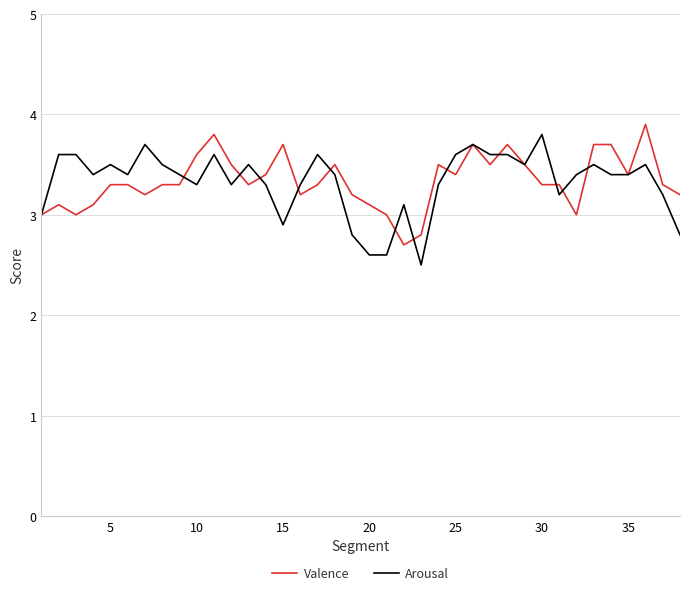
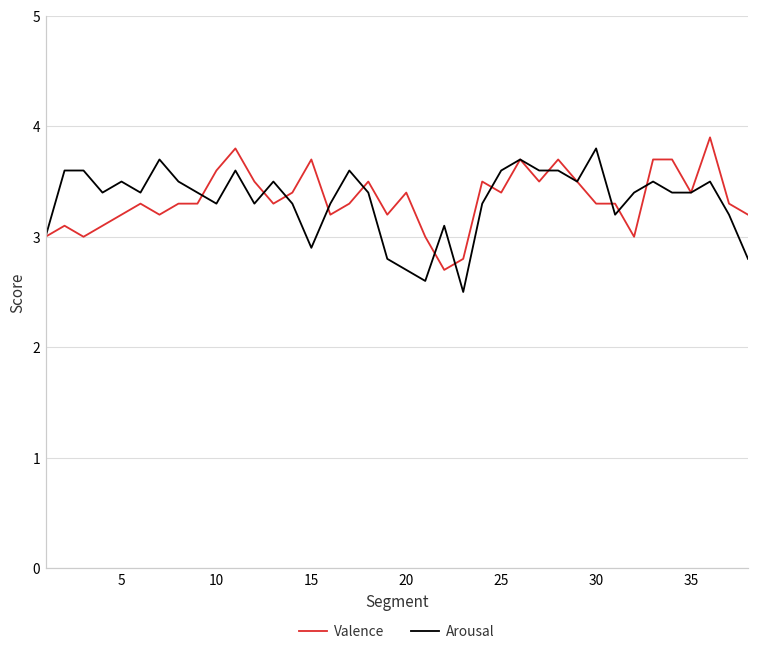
Valence, 5: 3.3 -> 3.2
Valence, 20: 3.1 -> 3.4
Arousal, 20: 2.6 -> 2.7
